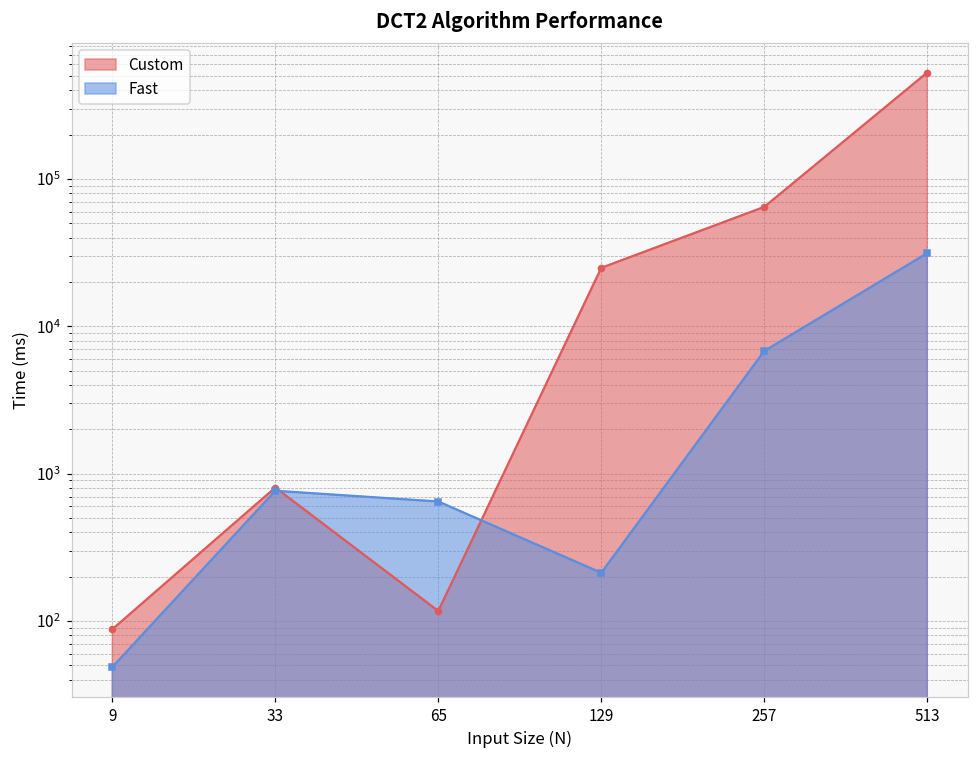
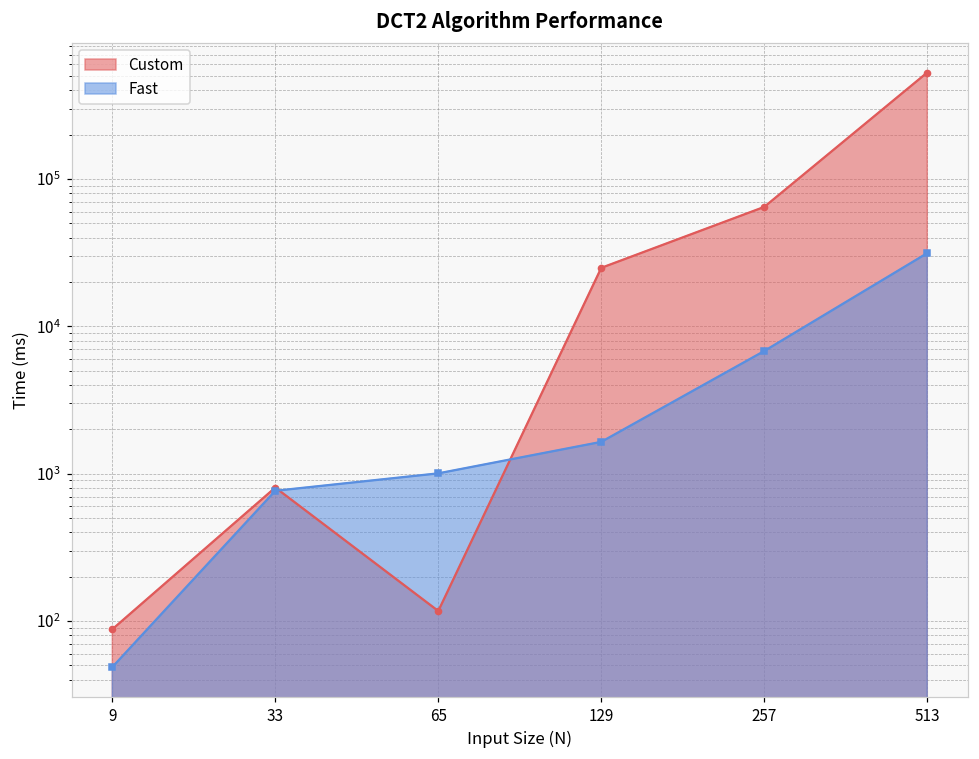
Fast, 65: 600 -> 1000
Fast, 129: 210 -> 1600
